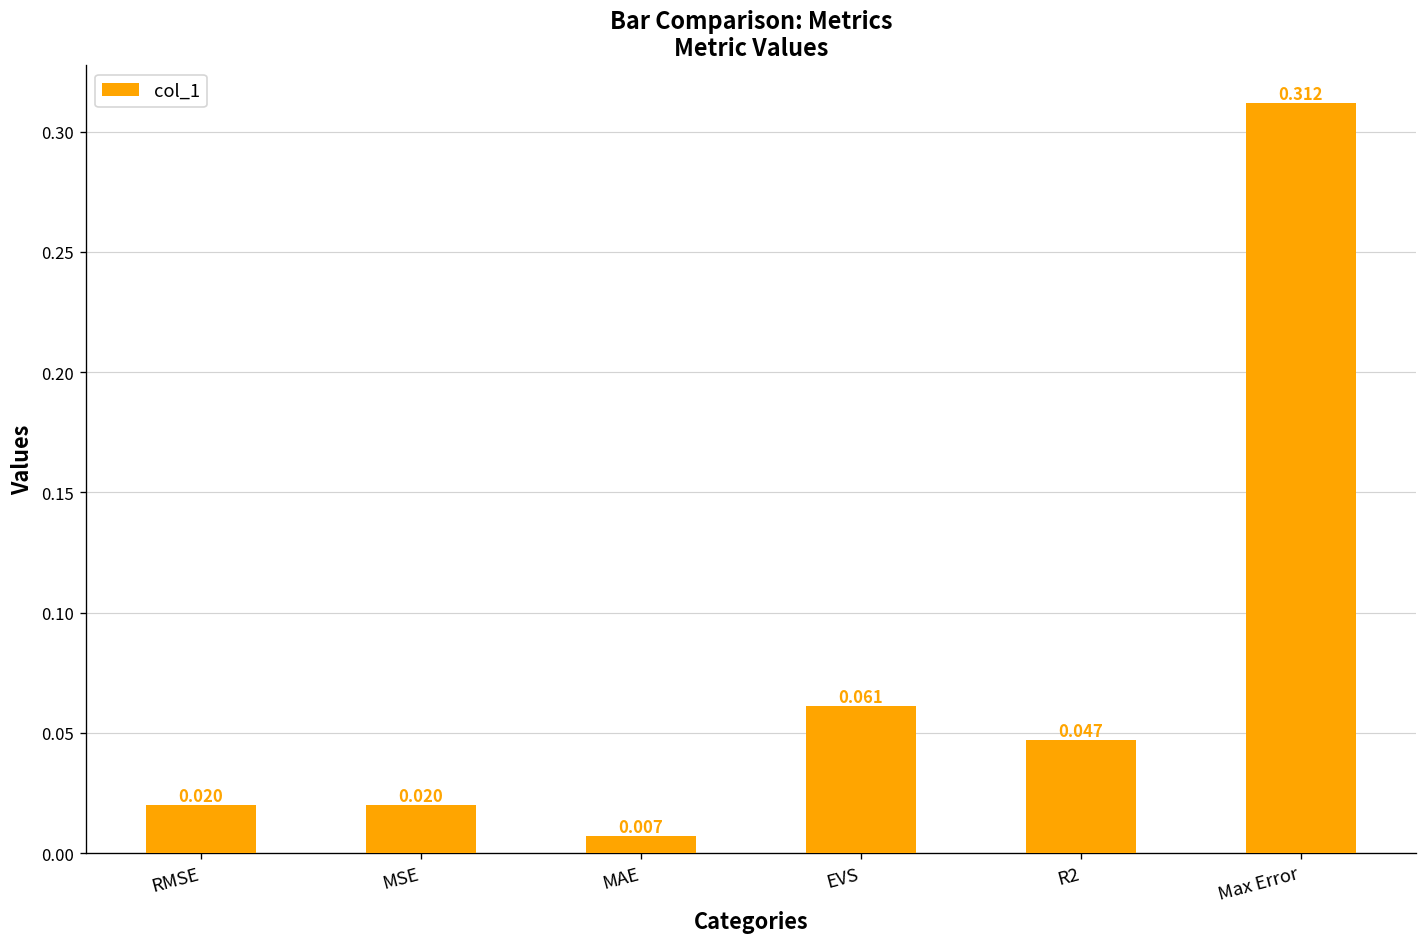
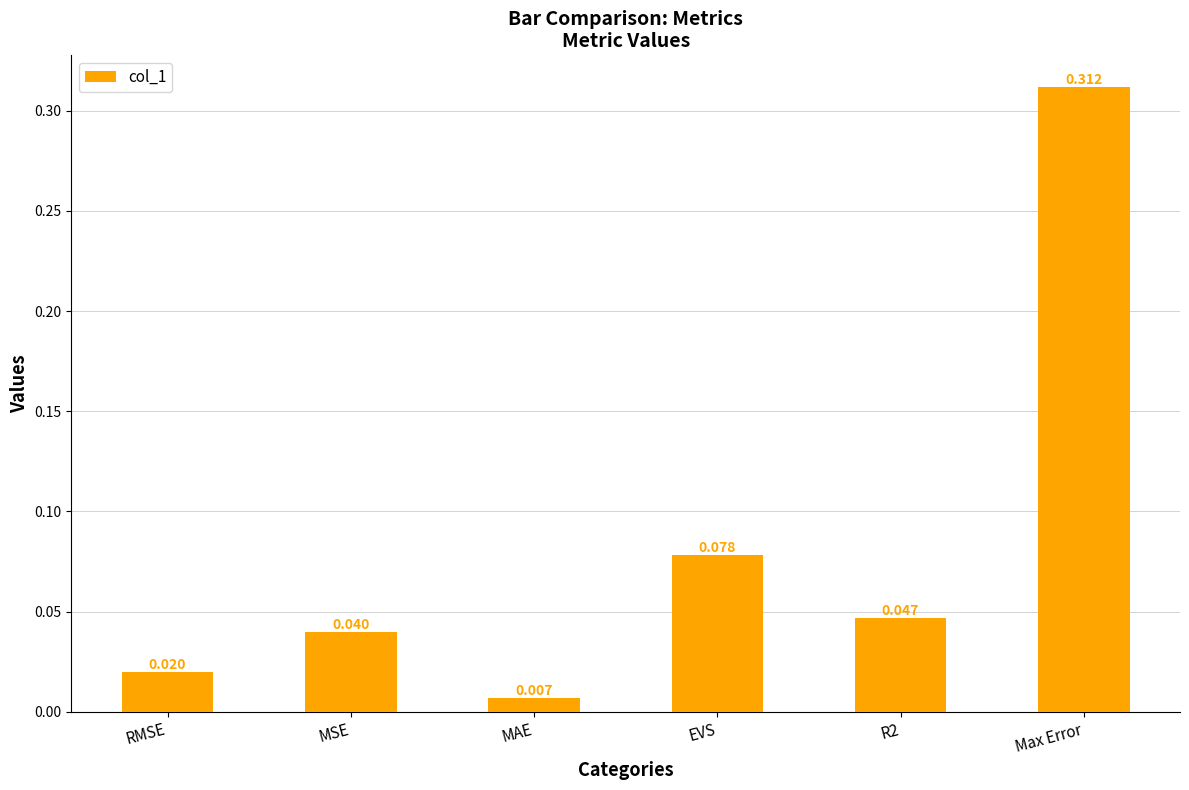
MSE: 0.020 -> 0.040
EVS: 0.061 -> 0.078
